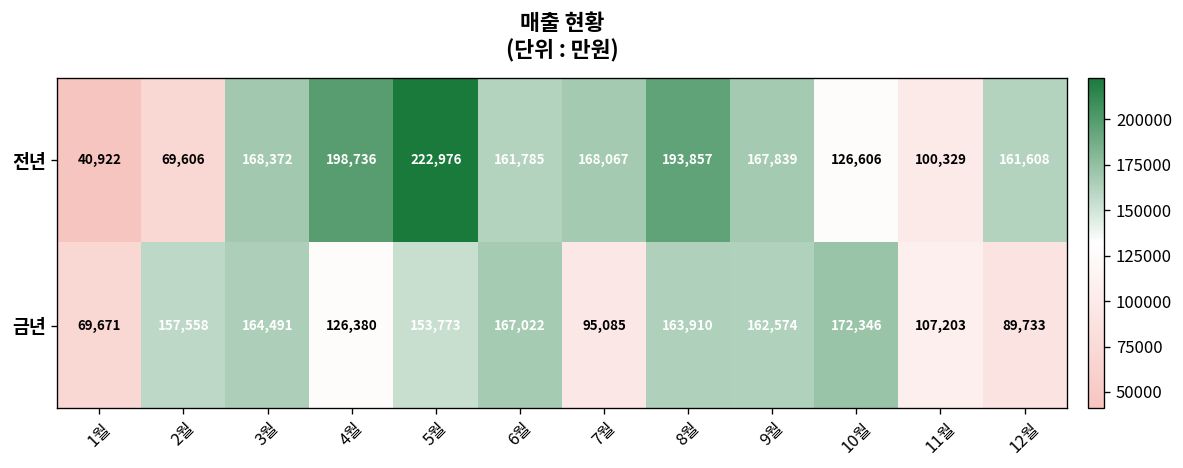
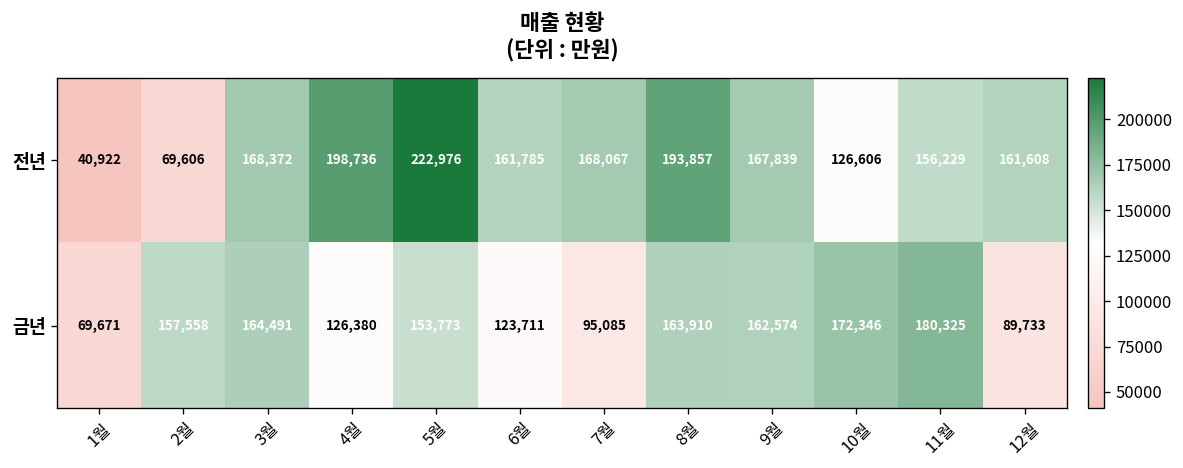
전년, 11월: 100,329 -> 156,229
금년, 6월: 167,022 -> 123,711
금년, 11월: 107,203 -> 180,325
